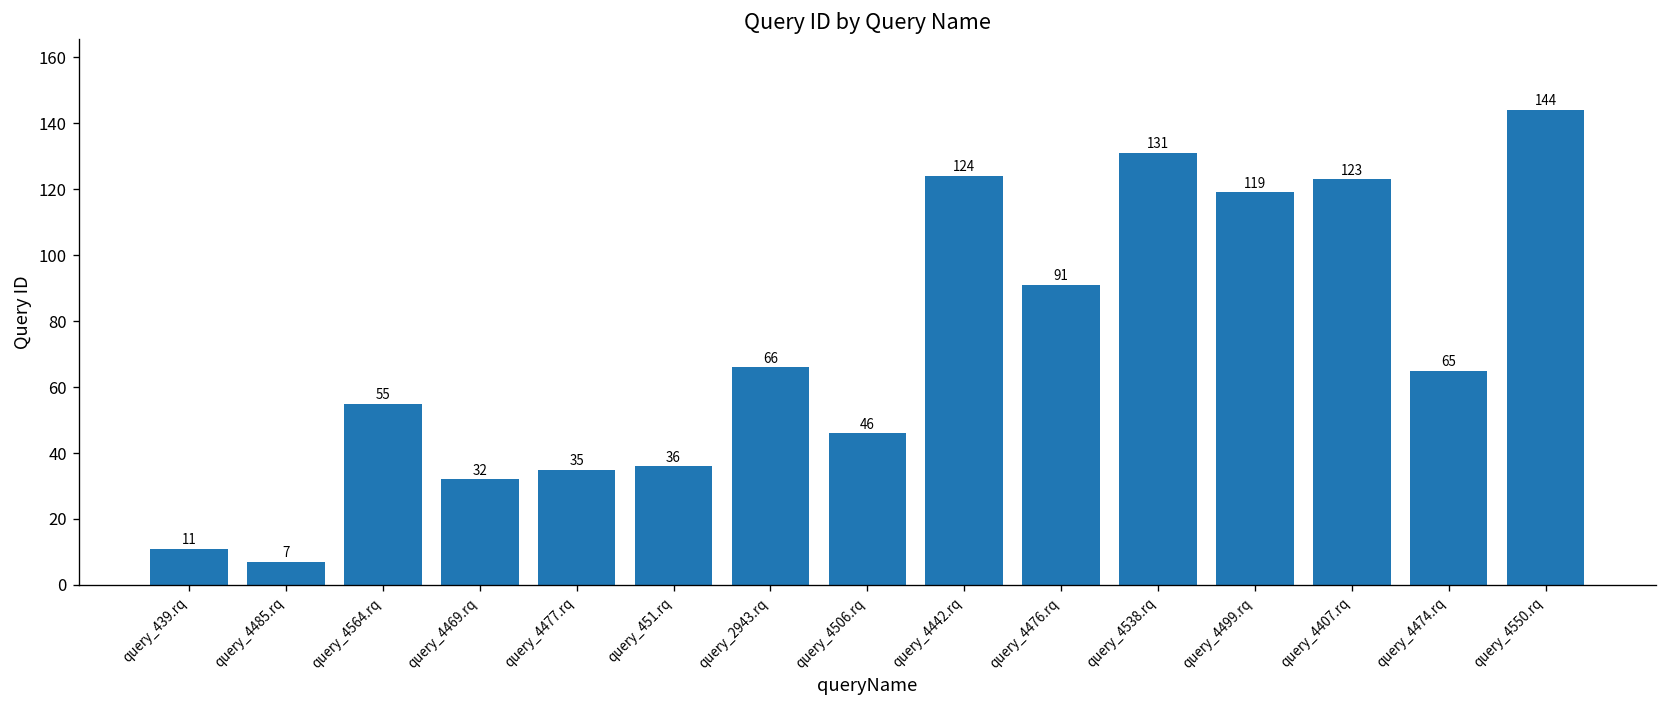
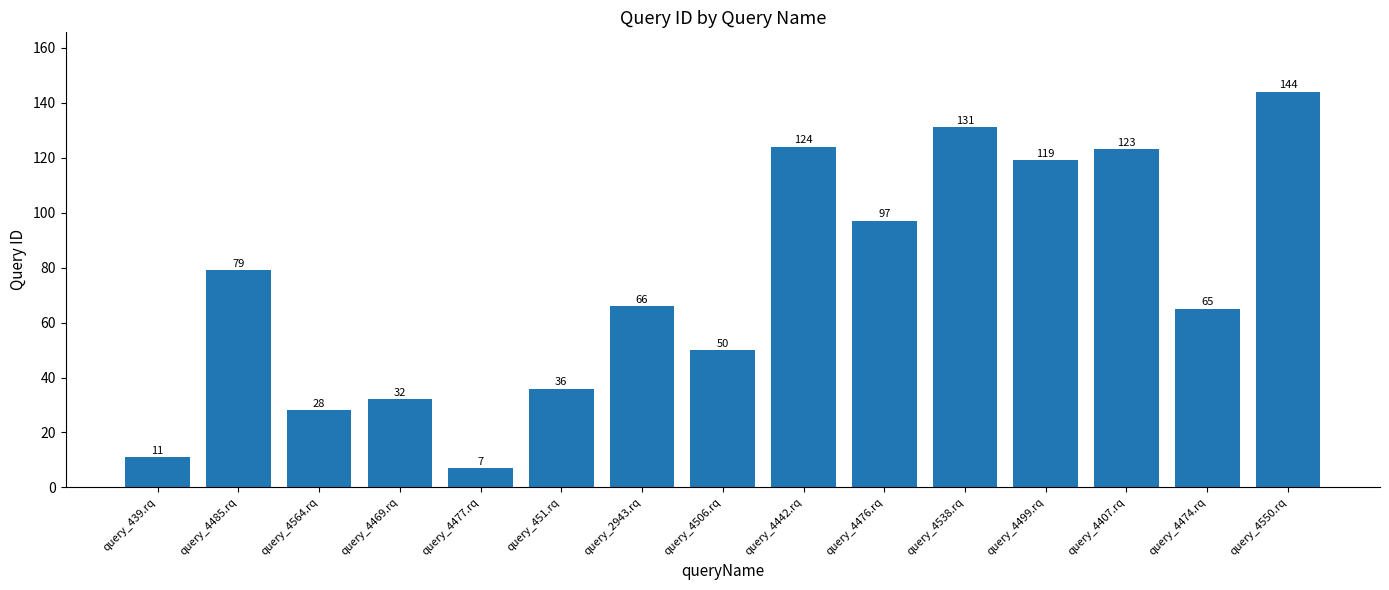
query_4485.rq: 7 -> 79
query_4564.rq: 55 -> 28
query_4477.rq: 35 -> 7
query_4506.rq: 46 -> 50
query_4476.rq: 91 -> 97
